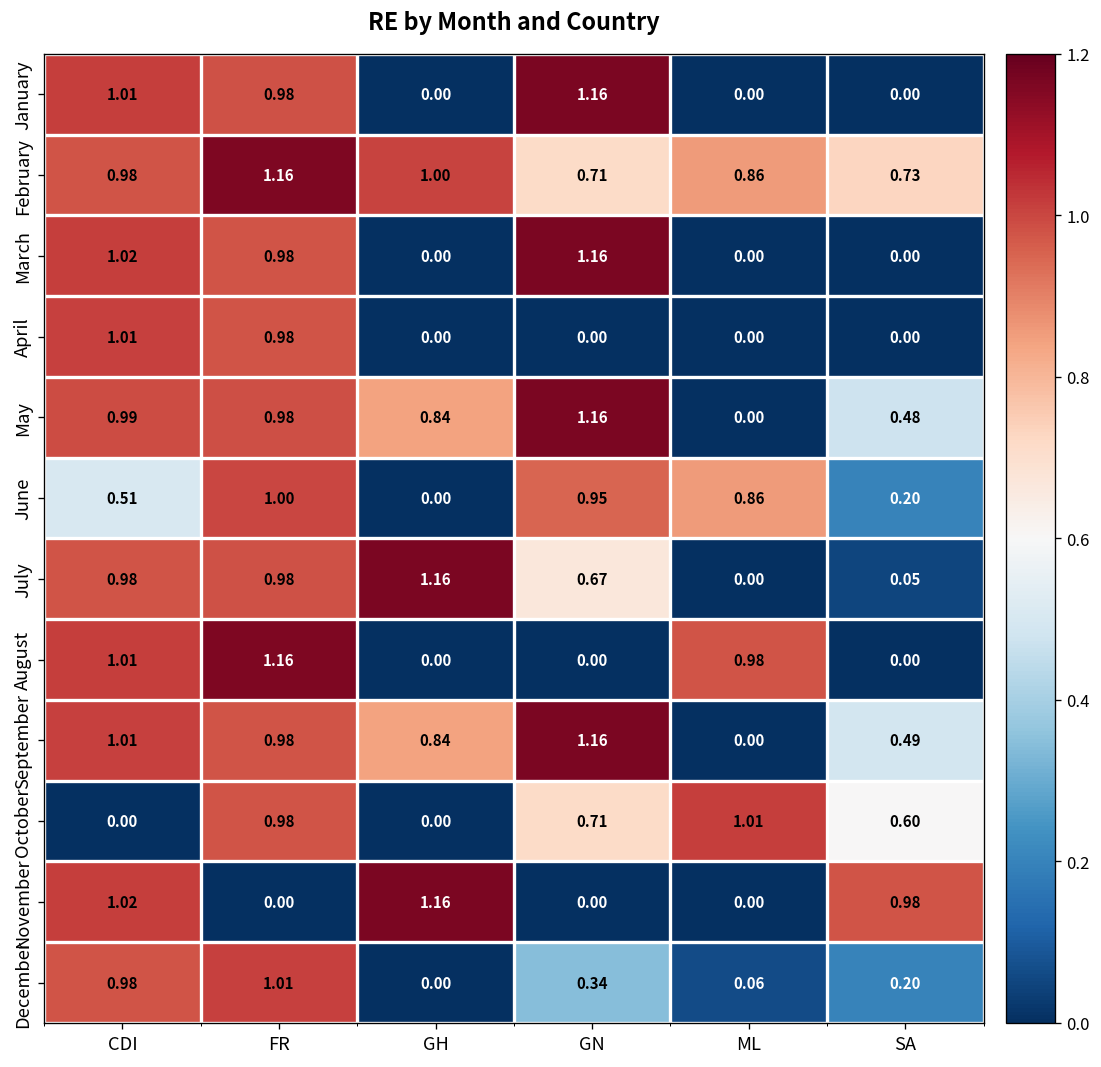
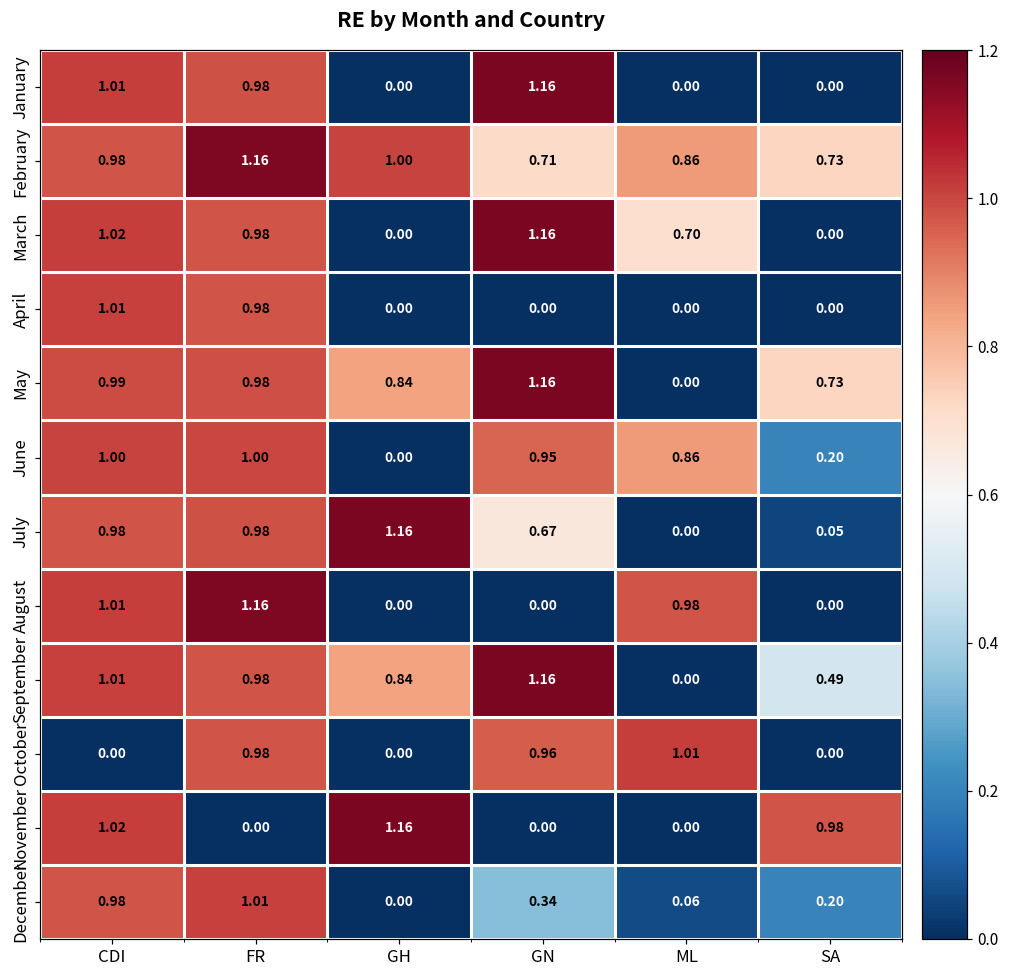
March, ML: 0.00 -> 0.70
May, SA: 0.48 -> 0.73
June, CDI: 0.51 -> 1.00
October, GN: 0.71 -> 0.96
October, SA: 0.60 -> 0.00
